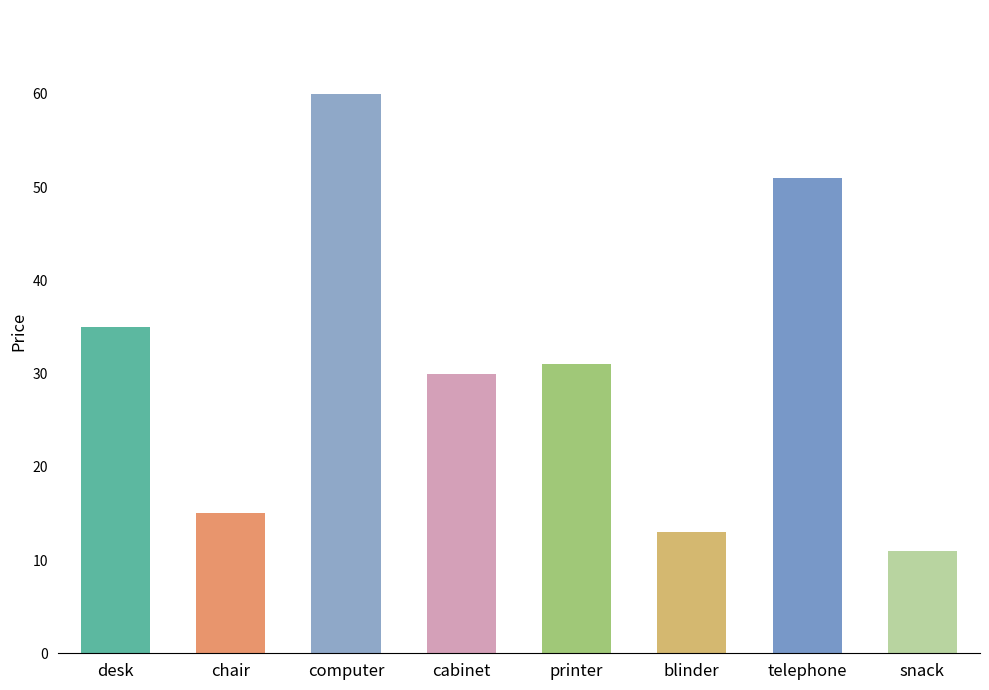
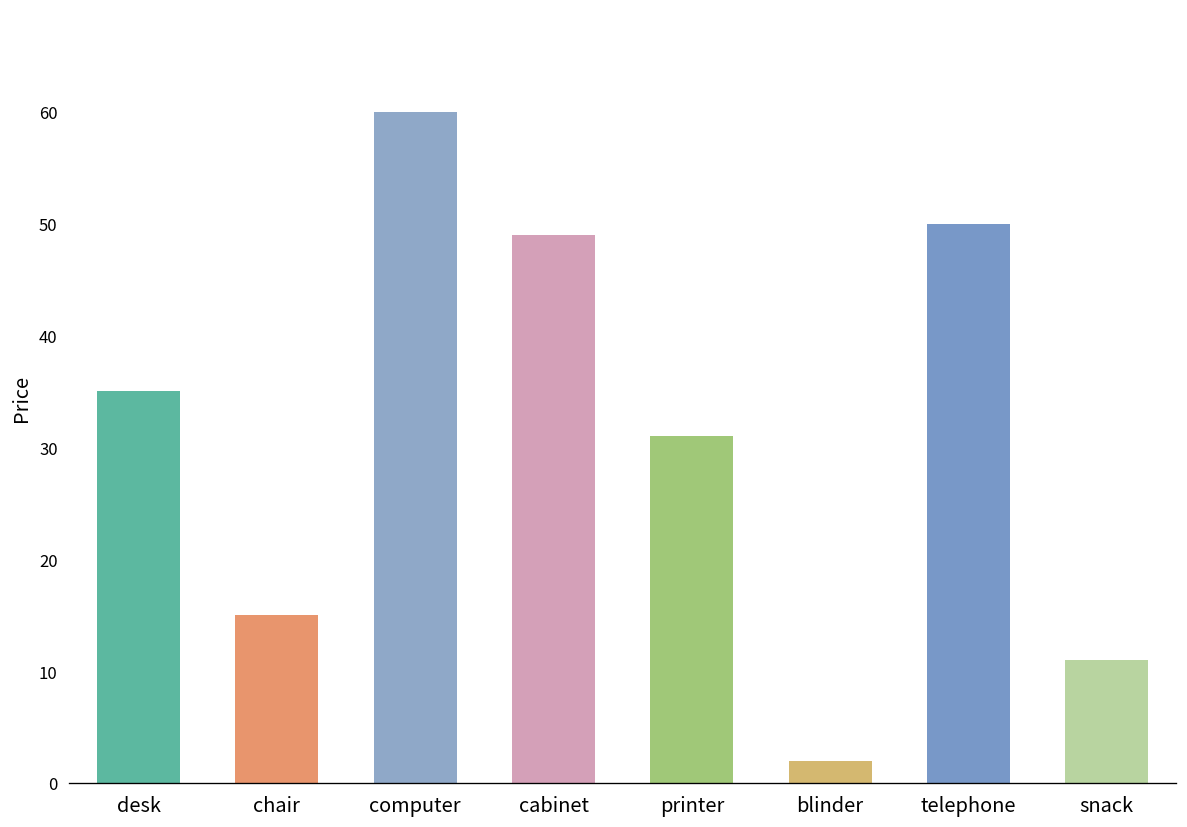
cabinet: 30 -> 49
blinder: 13 -> 2
telephone: 51 -> 50
